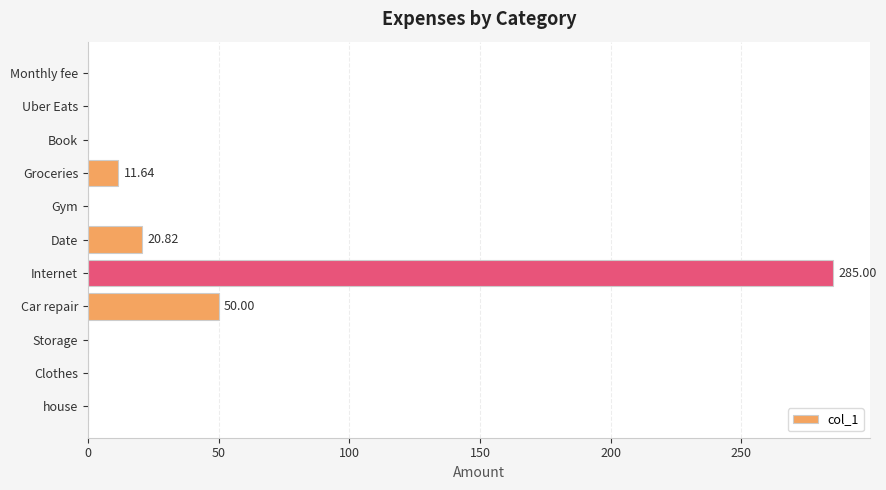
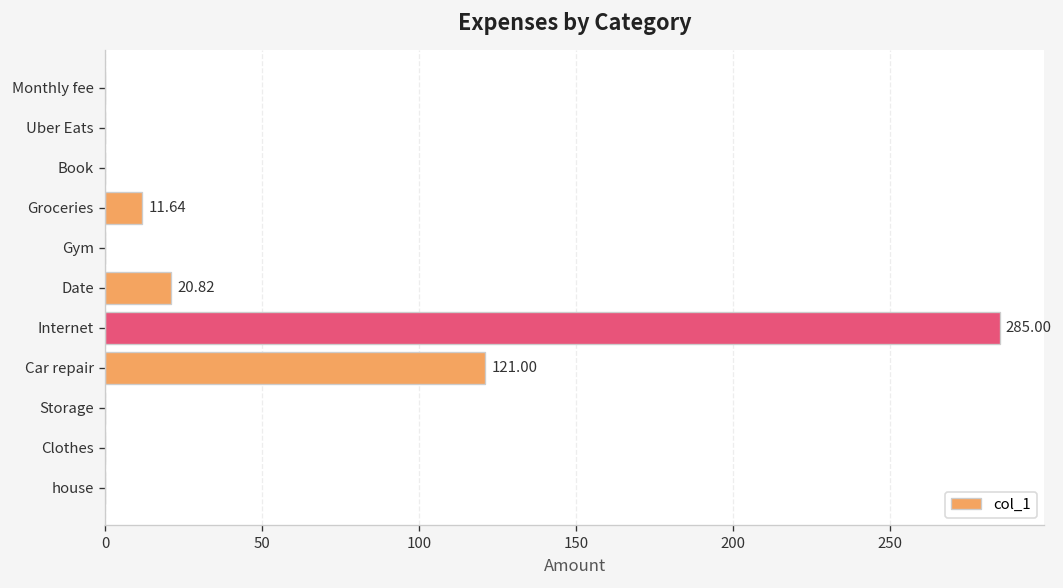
Car repair: 50.00 -> 121.00
